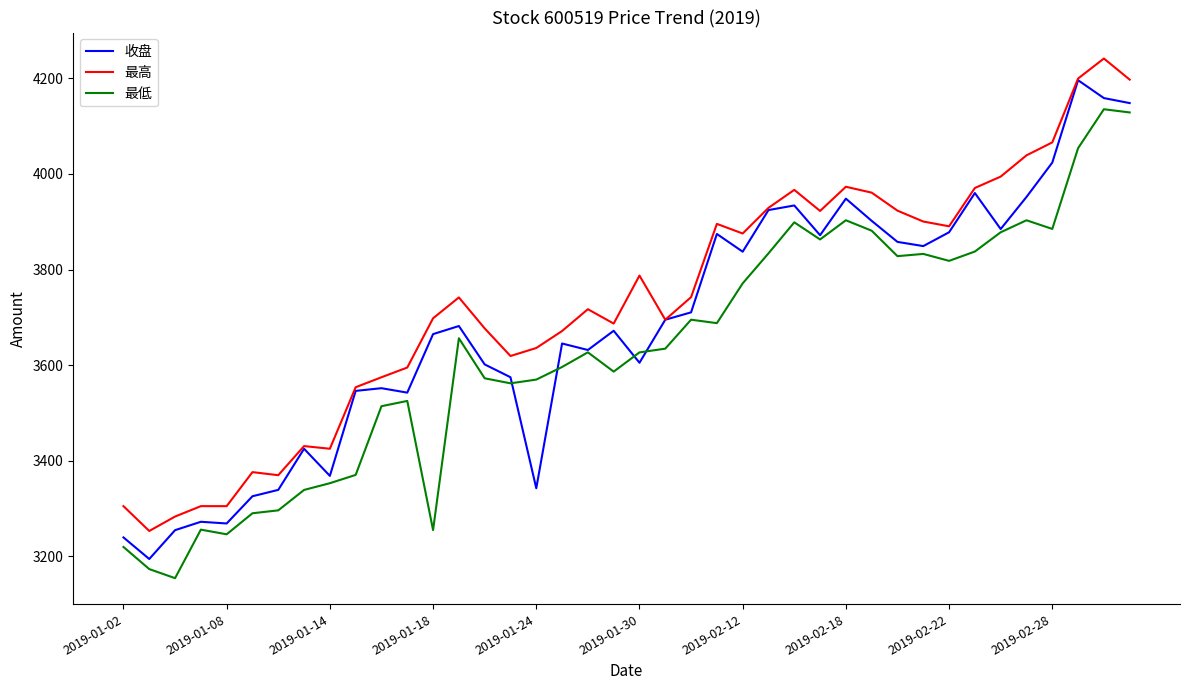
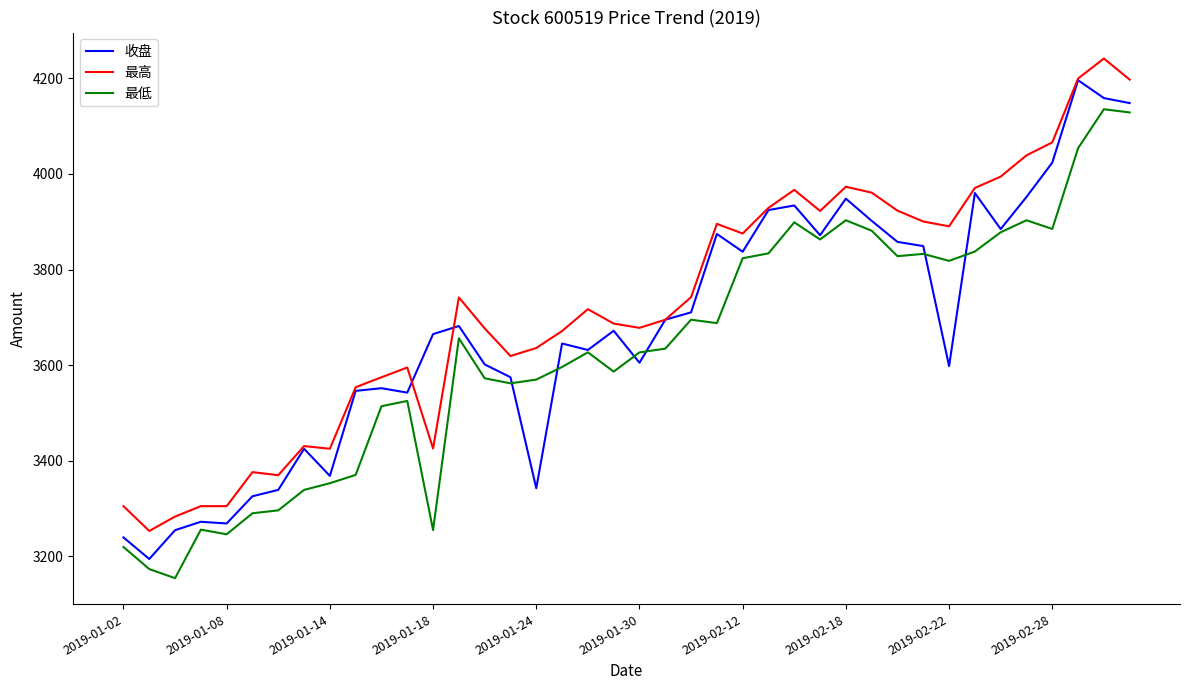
最高, 2019-01-18: 3700 -> 3430
最高, 2019-01-30: 3790 -> 3680
最低, 2019-02-12: 3770 -> 3820
收盘, 2019-02-22: 3880 -> 3600
